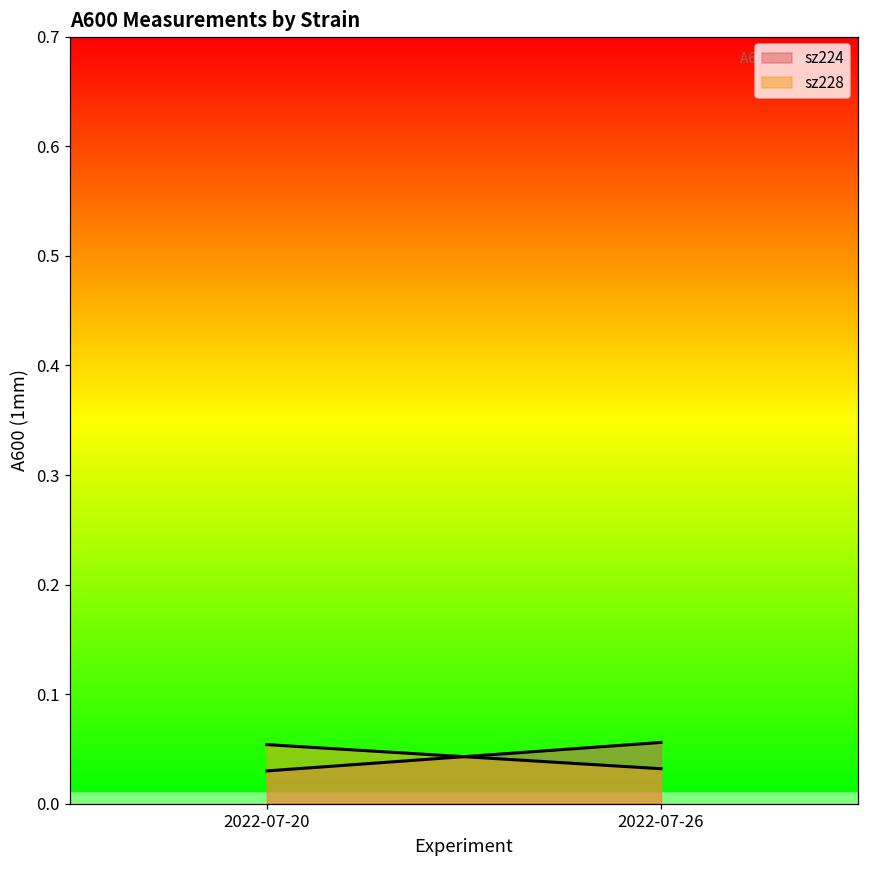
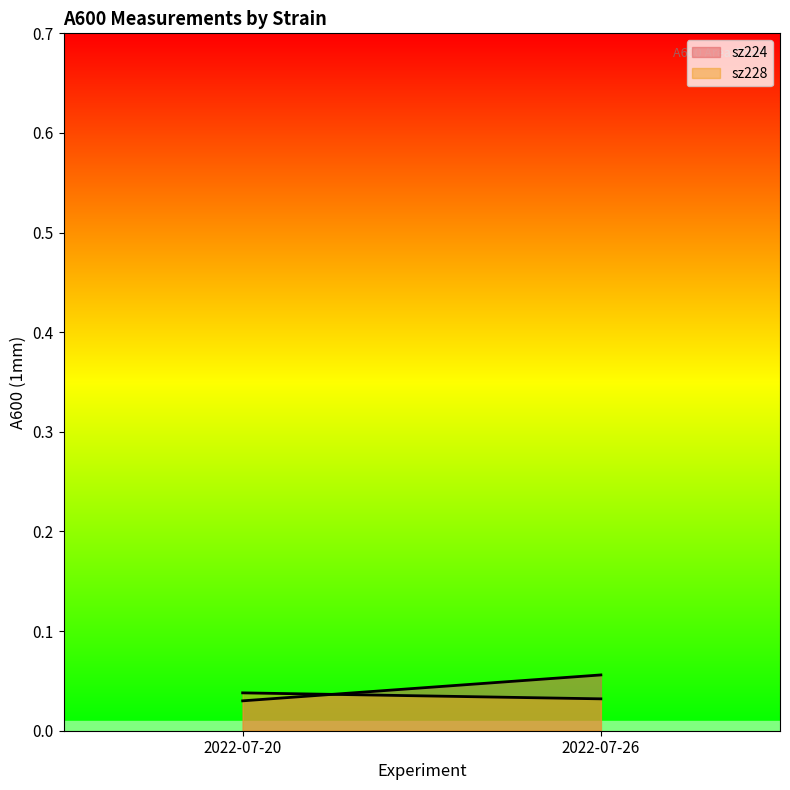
sz228, 2022-07-20: 0.05 -> 0.04
